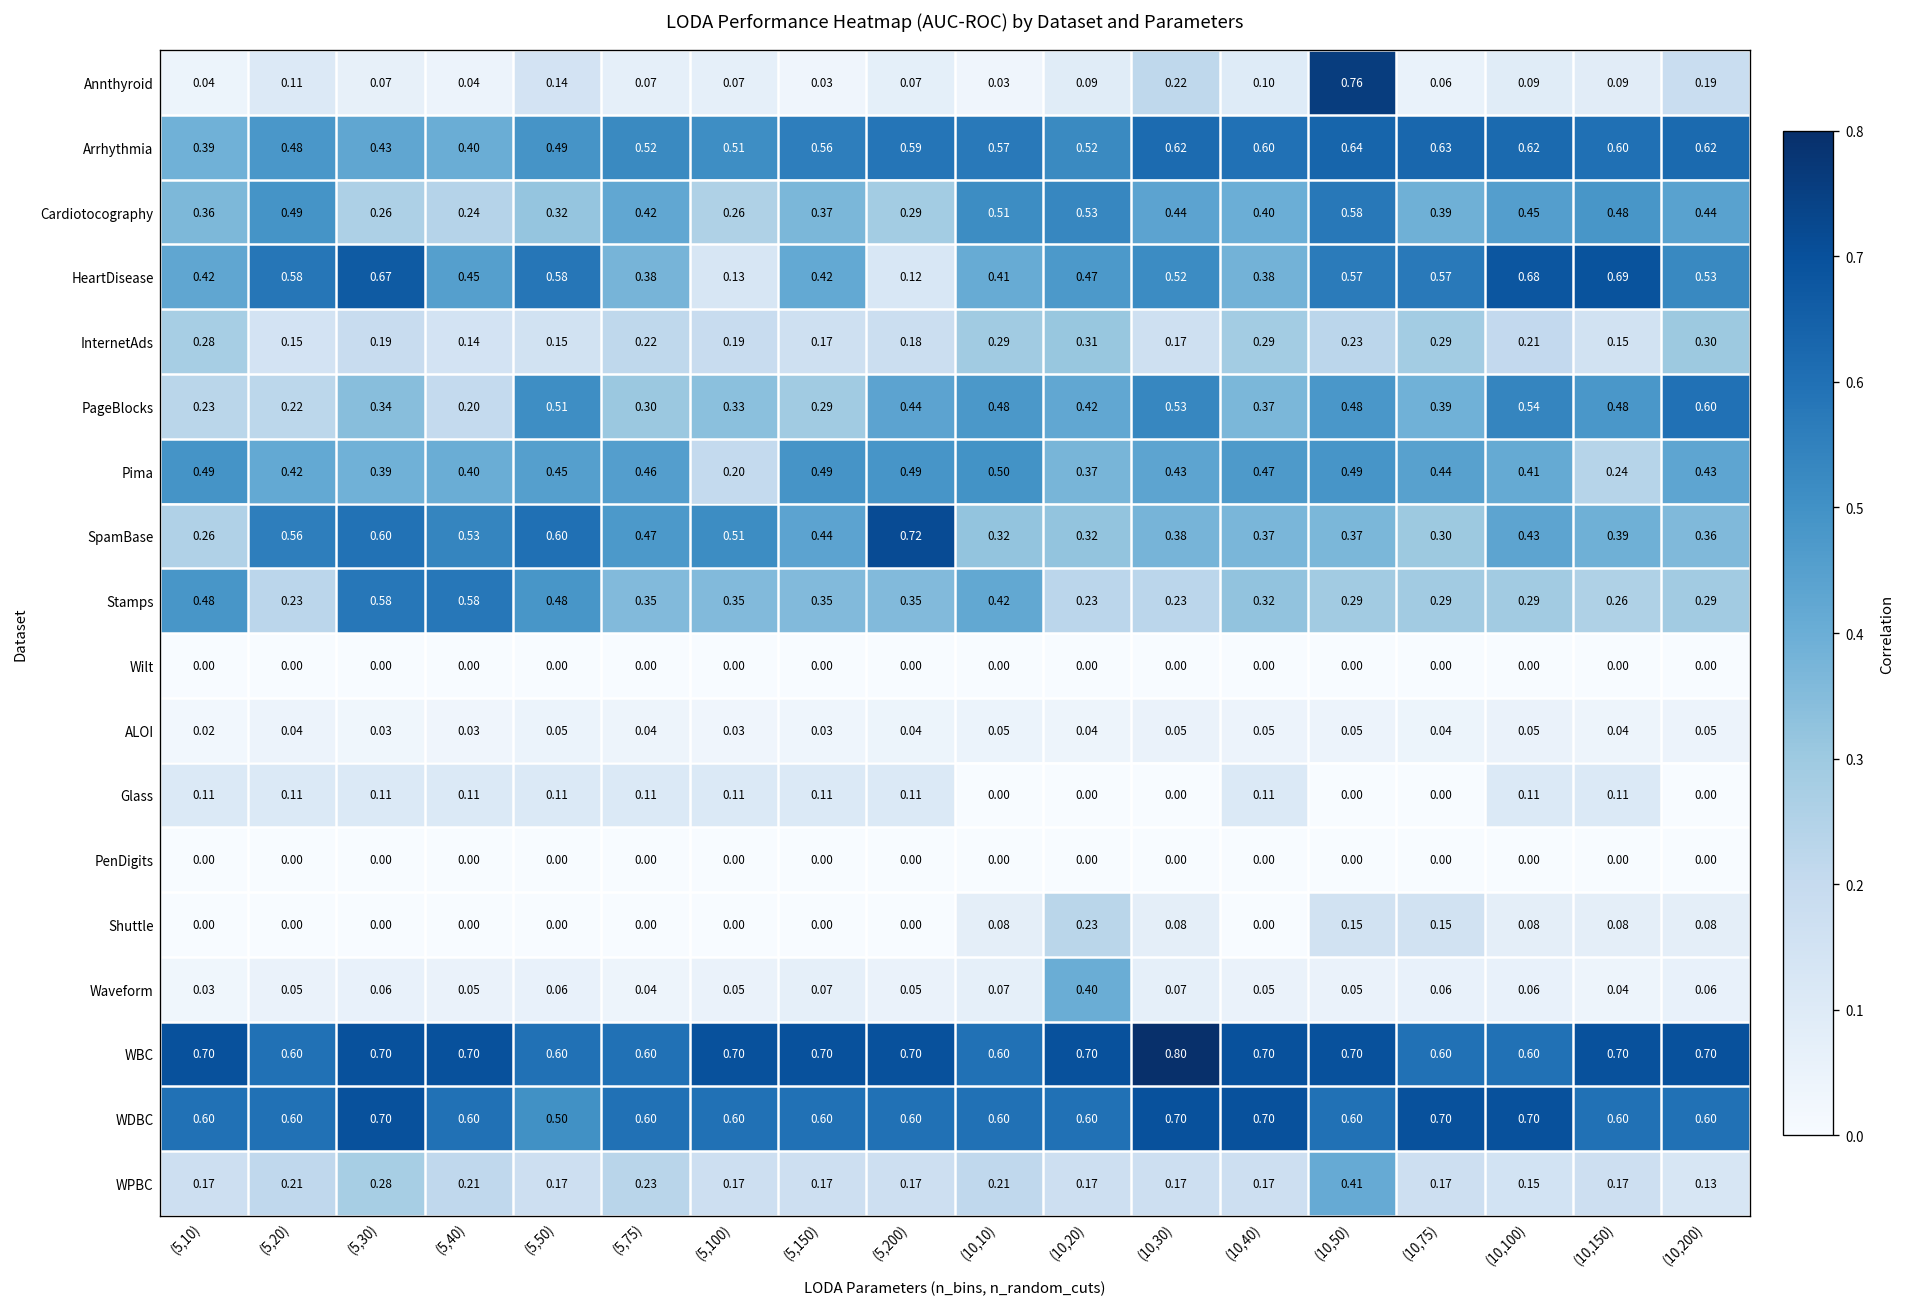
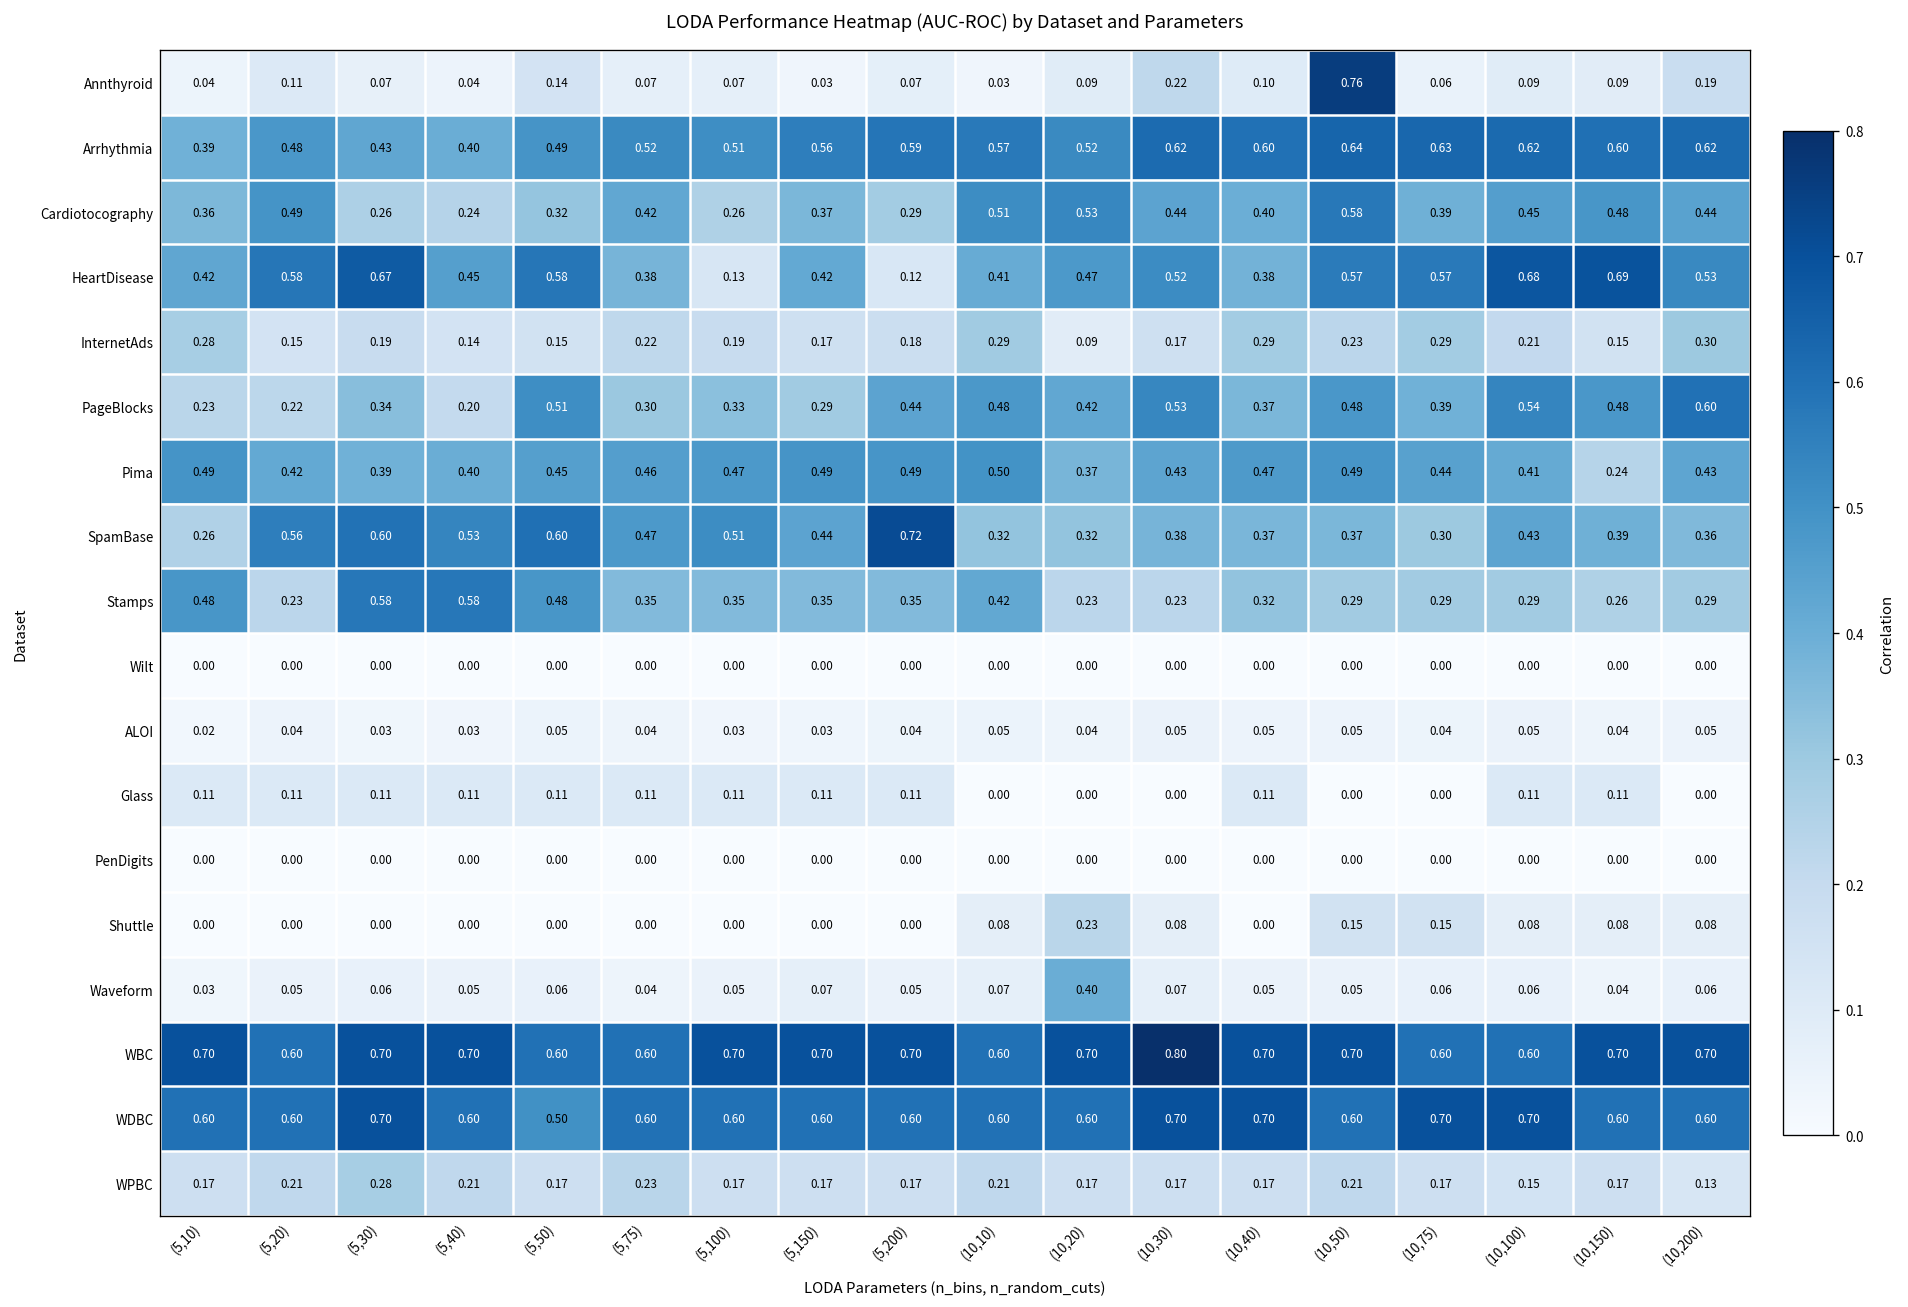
InternetAds, (10,20): 0.31 -> 0.09
Pima, (5,100): 0.20 -> 0.47
WPBC, (10,50): 0.41 -> 0.21
